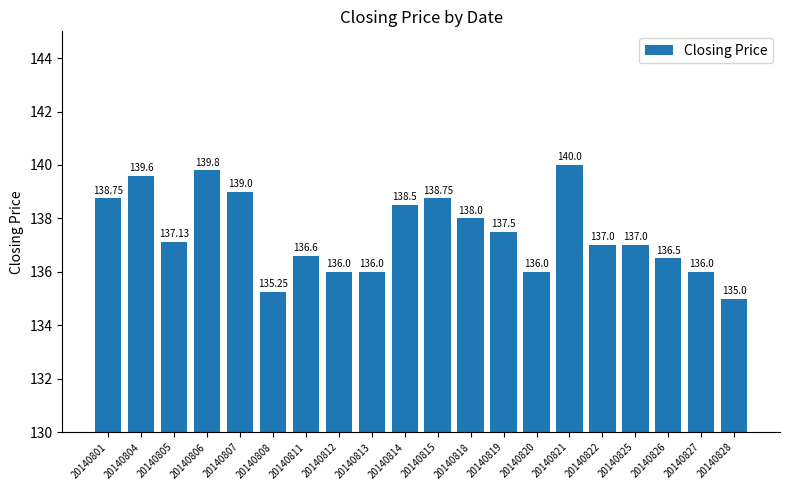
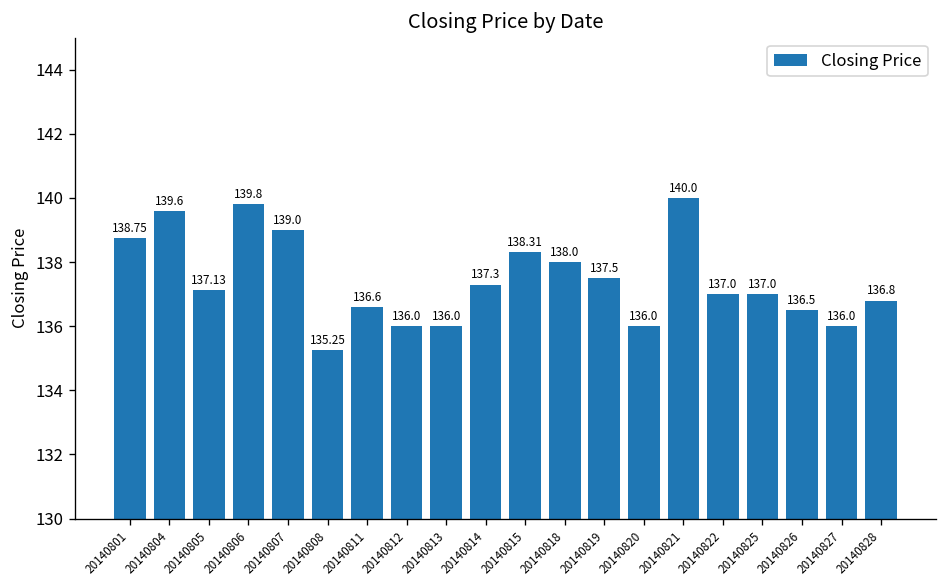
20140814: 138.5 -> 137.3
20140815: 138.75 -> 138.31
20140828: 135.0 -> 136.8
